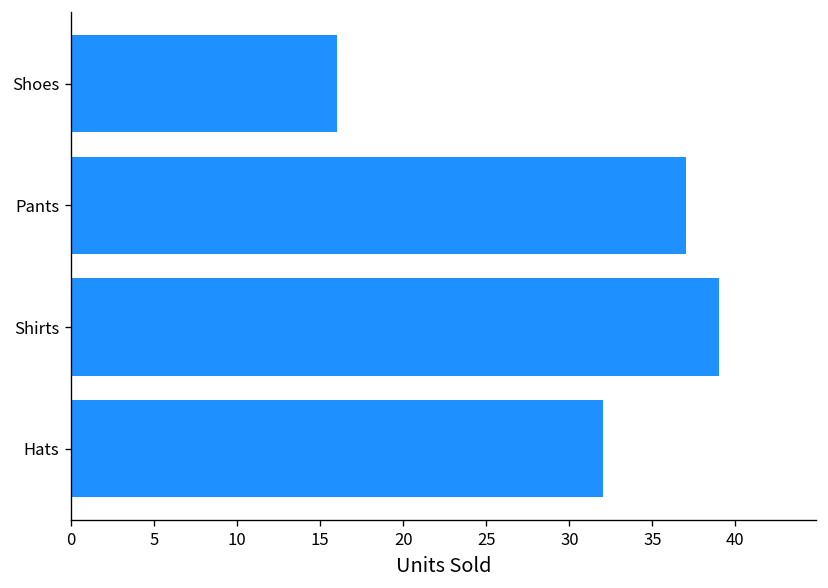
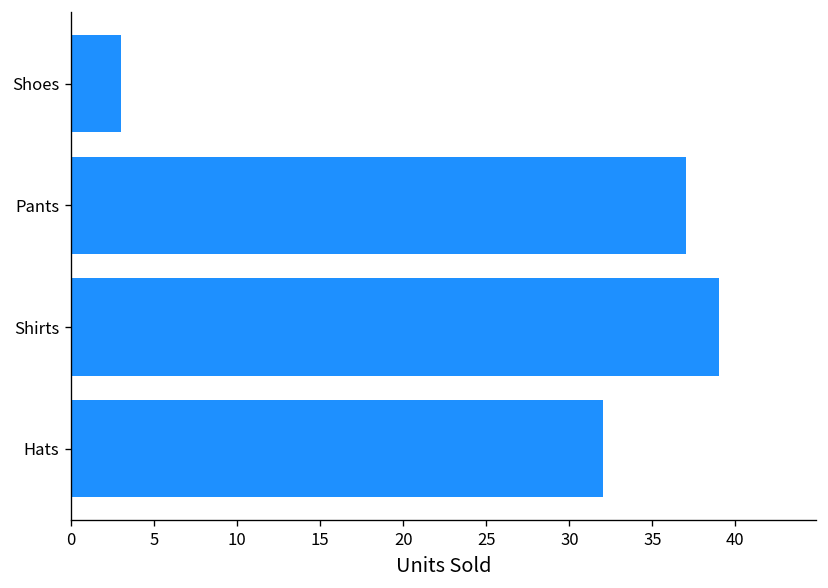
Shoes: 16 -> 3
